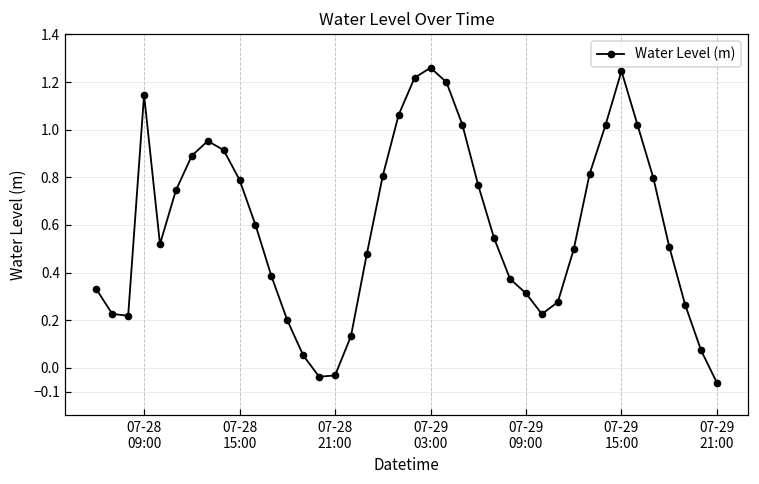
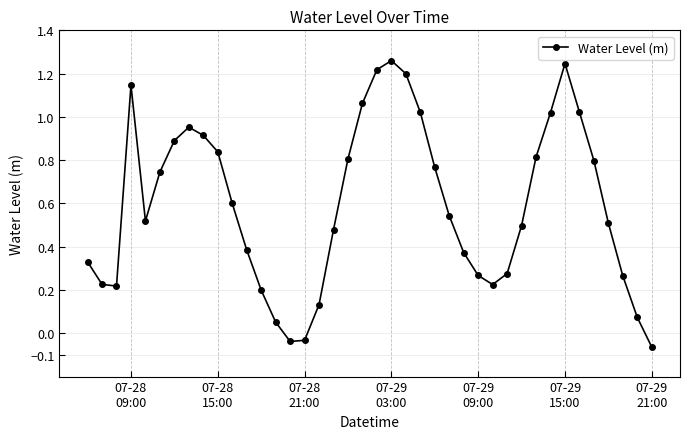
07-28 15:00: 0.79 -> 0.84
07-29 09:00: 0.31 -> 0.27
